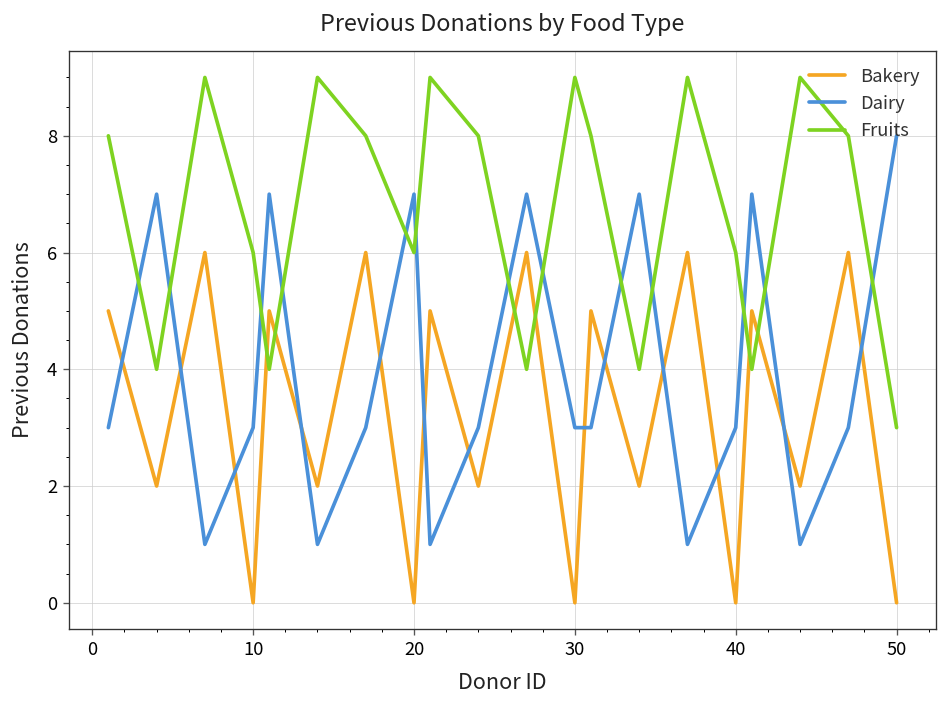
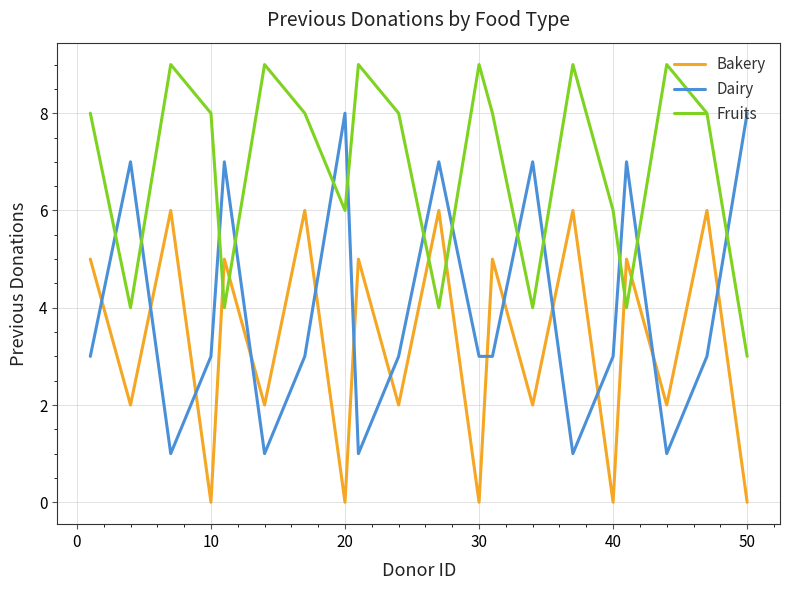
Fruits, 10: 6 -> 8
Dairy, 20: 7 -> 8
